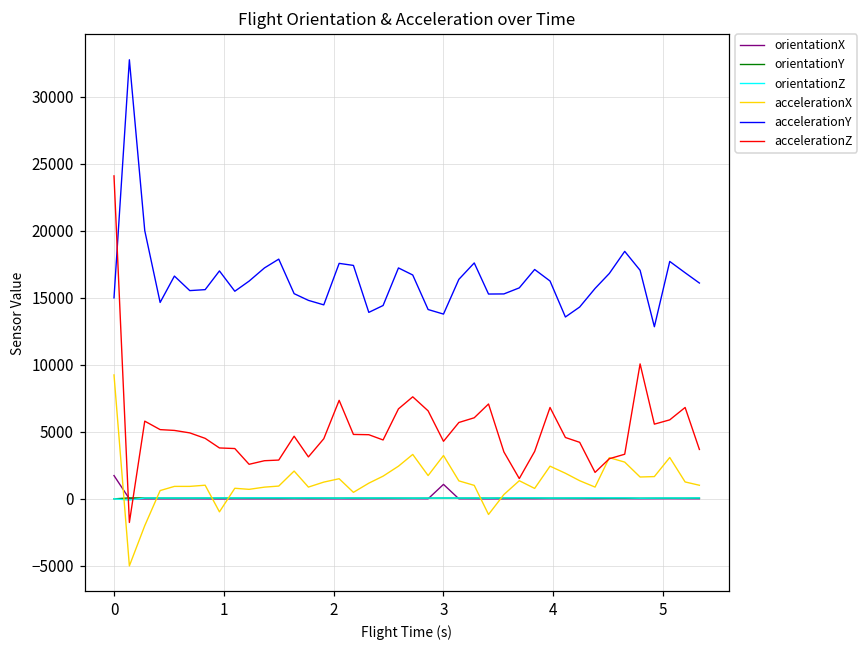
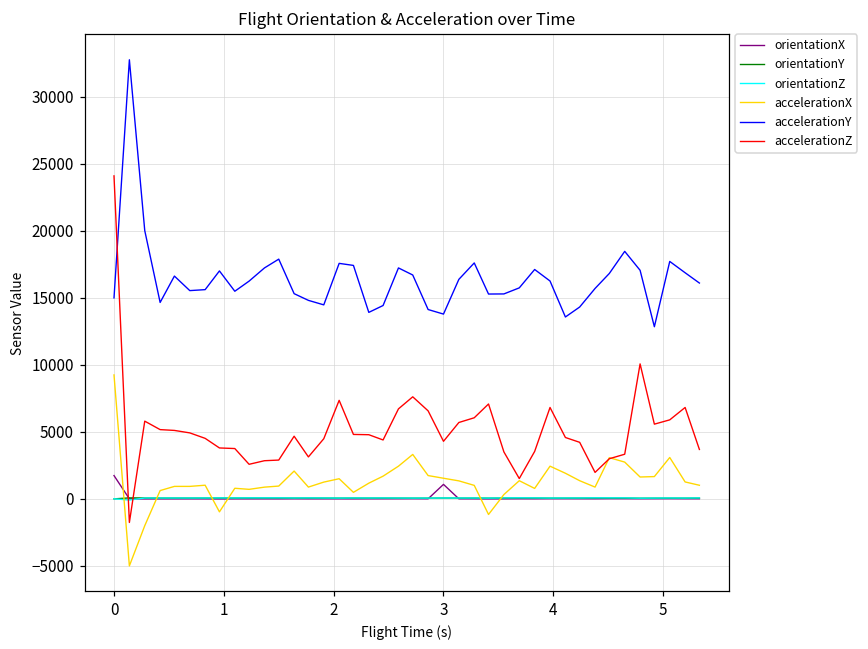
accelerationX, 3: 3200 -> 1500
